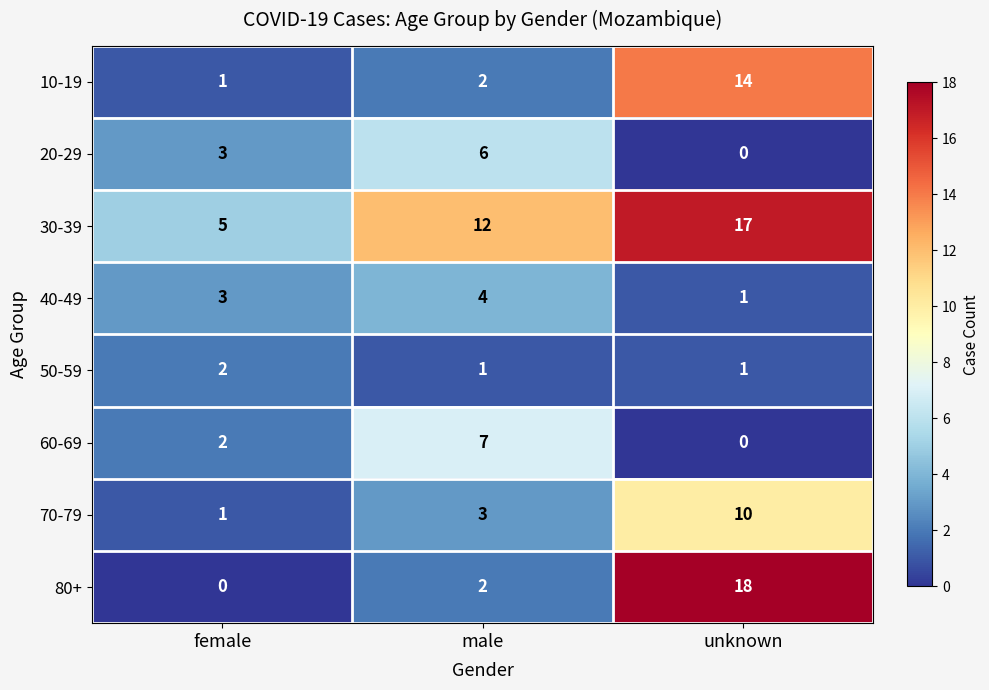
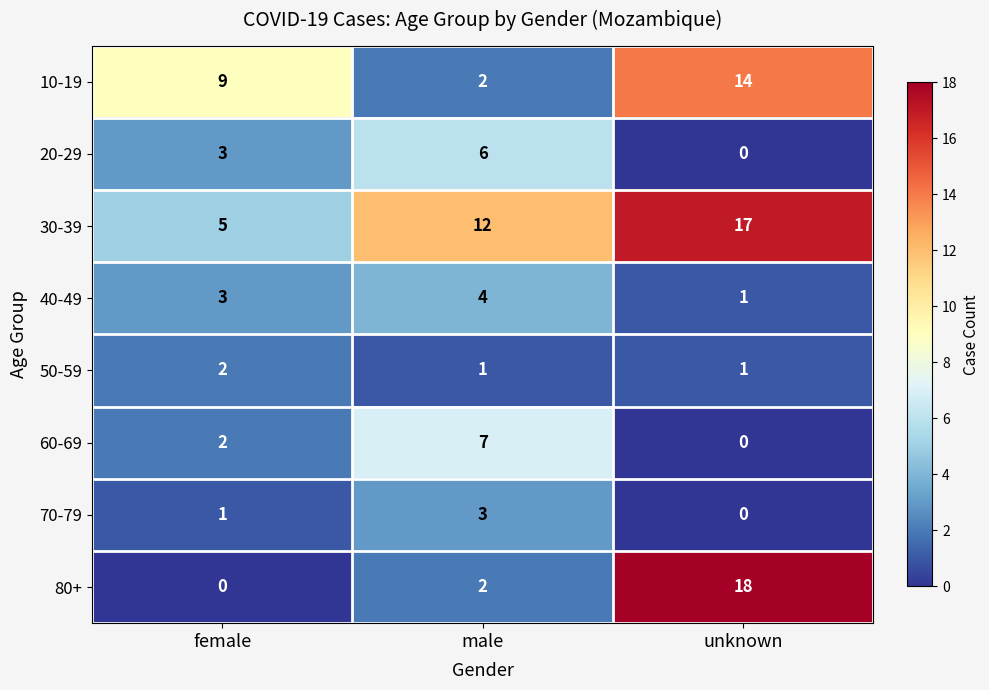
10-19, female: 1 -> 9
70-79, unknown: 10 -> 0
